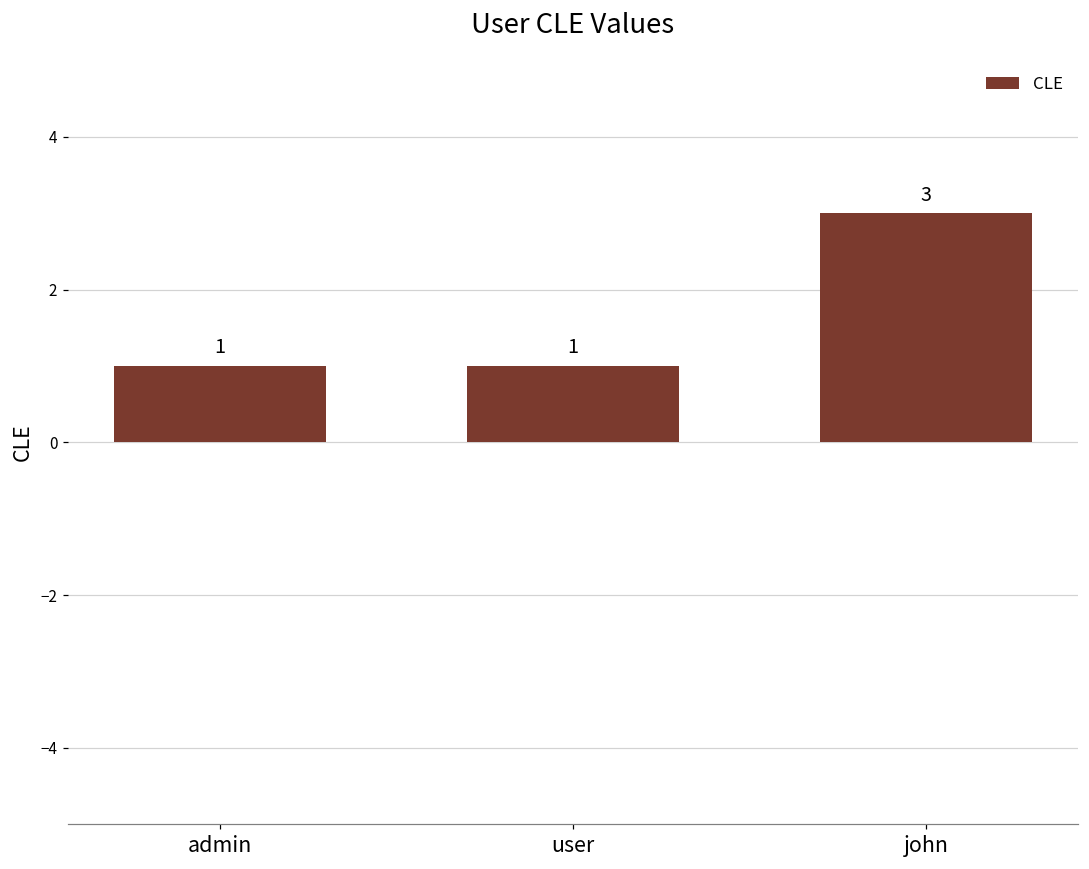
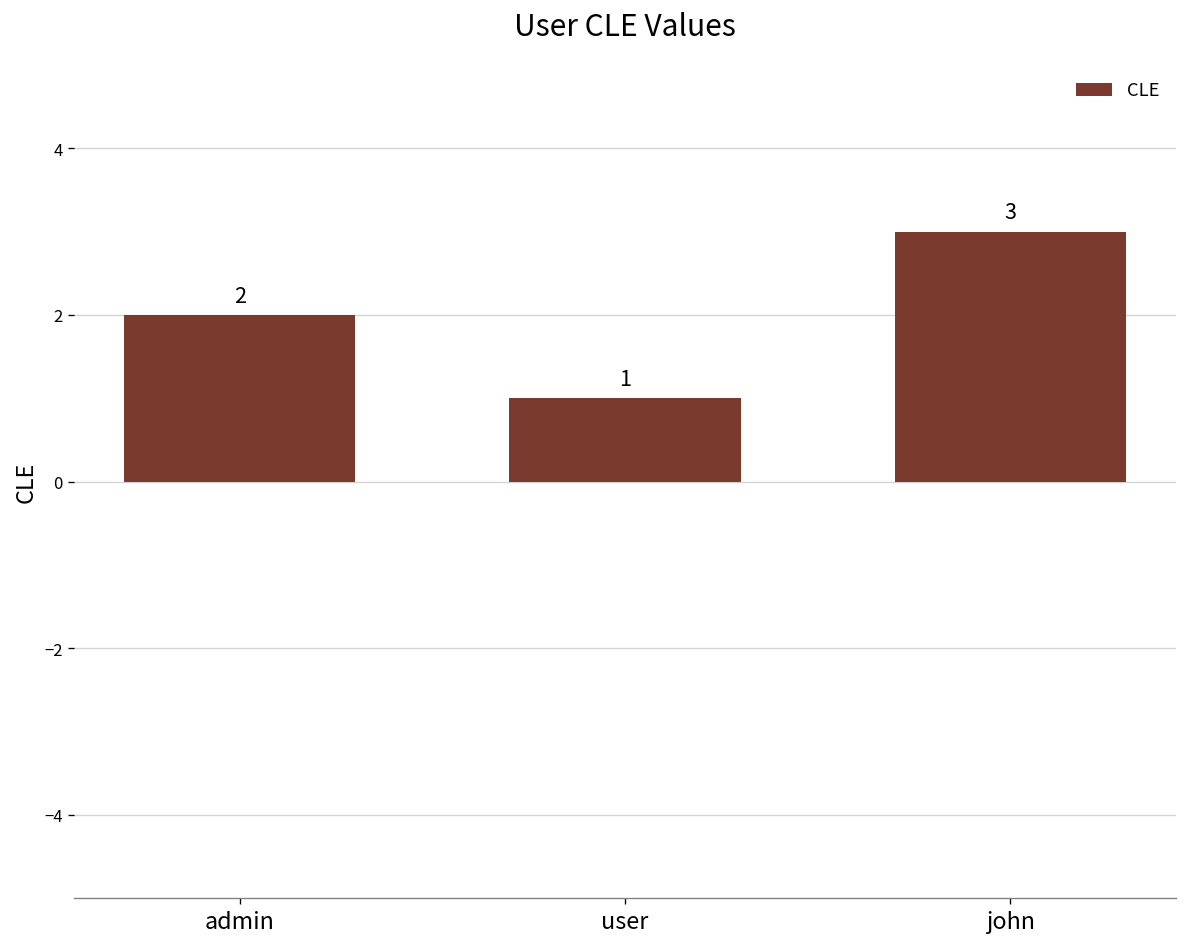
admin: 1 -> 2
